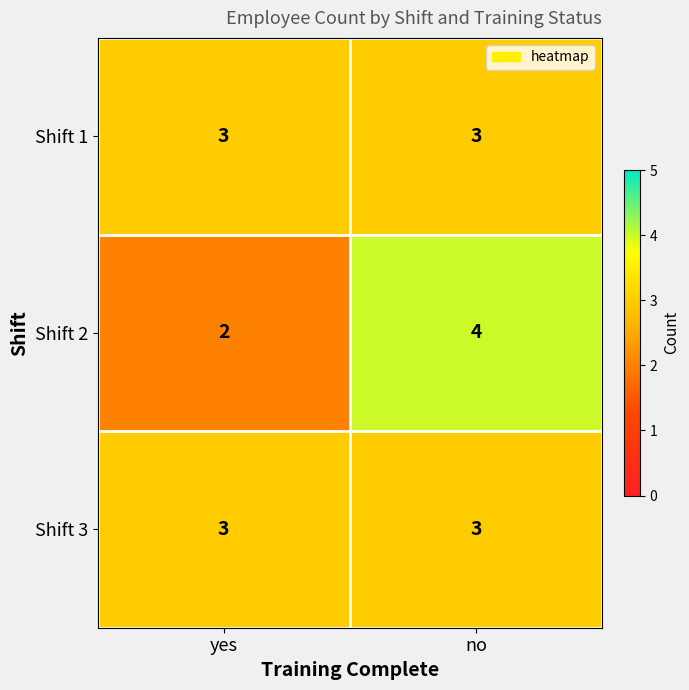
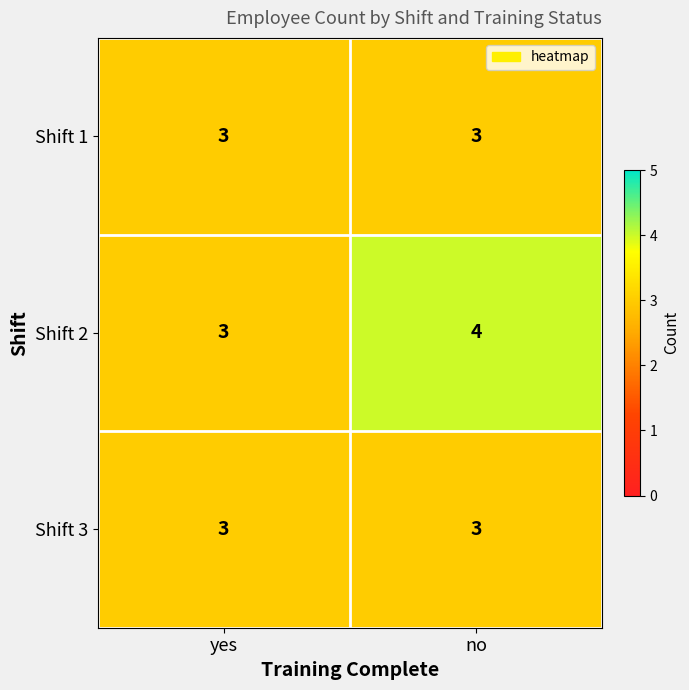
Shift 2, yes: 2 -> 3
